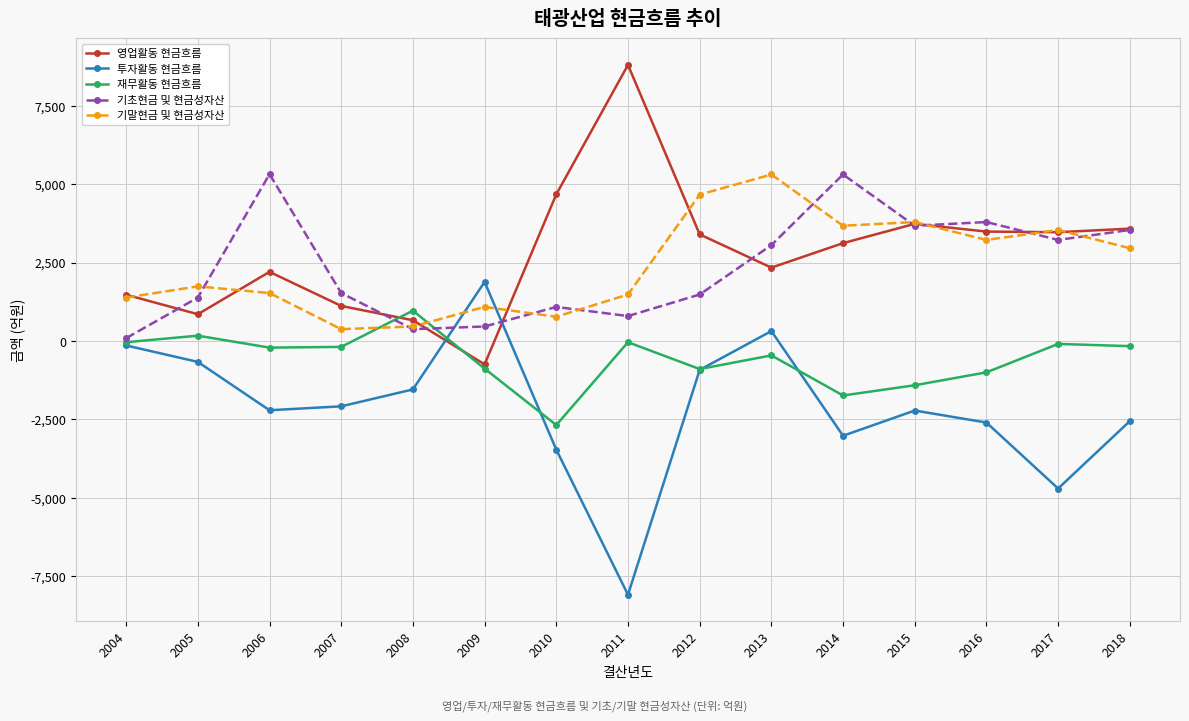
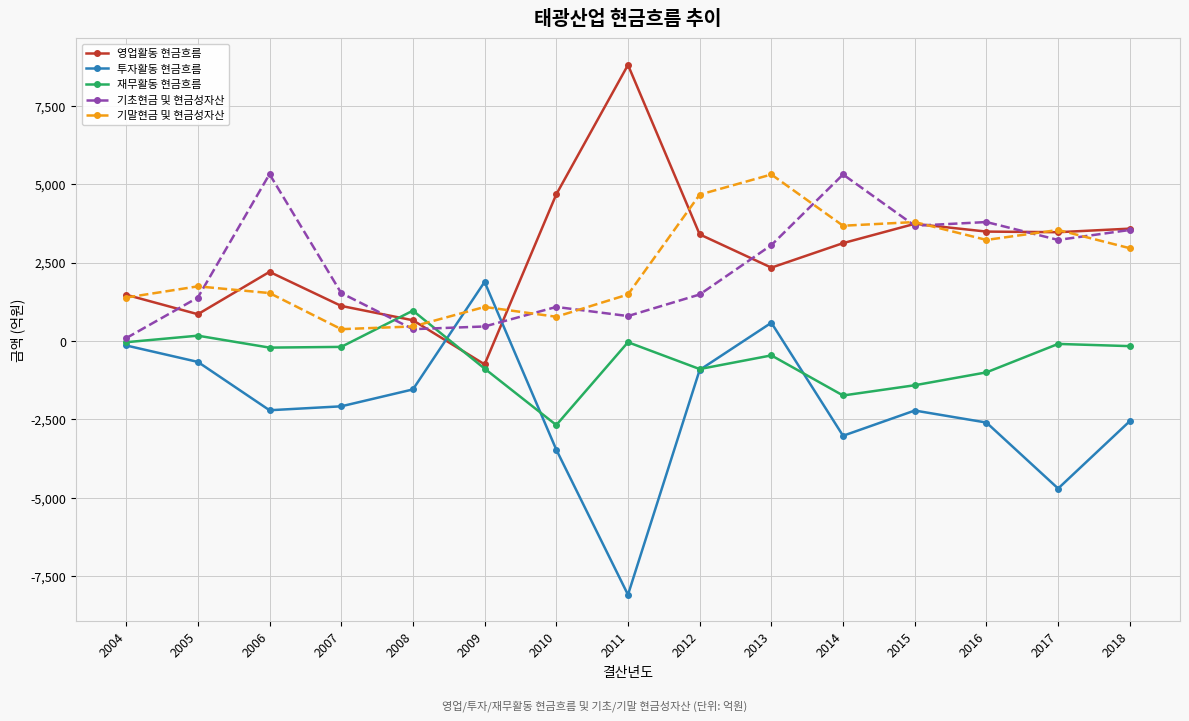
투자활동 현금흐름, 2013: 300 -> 600
